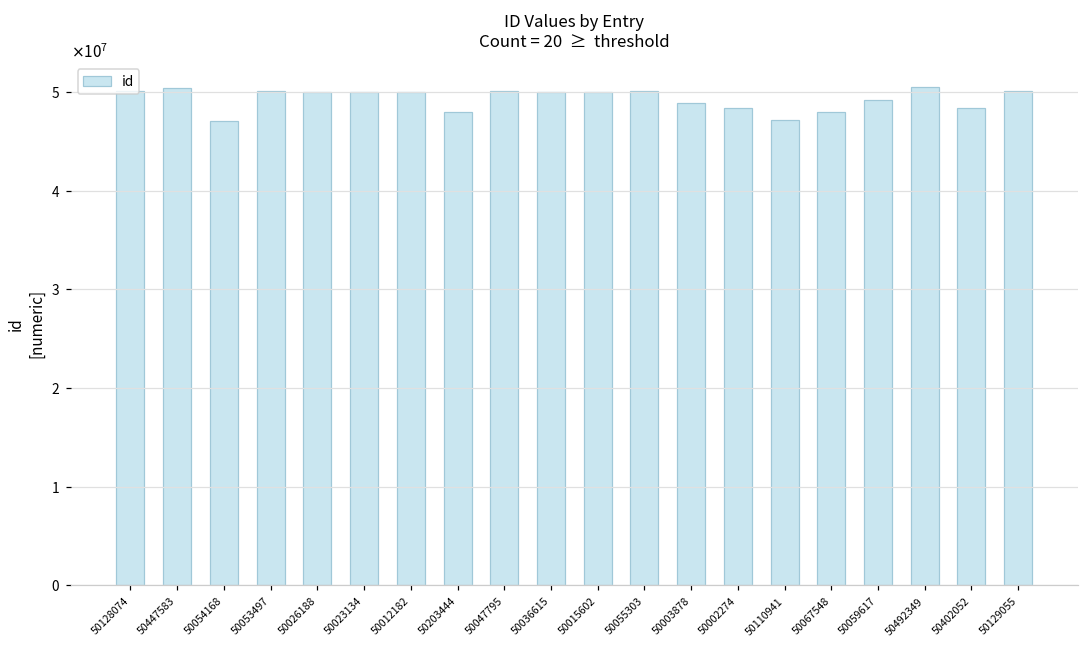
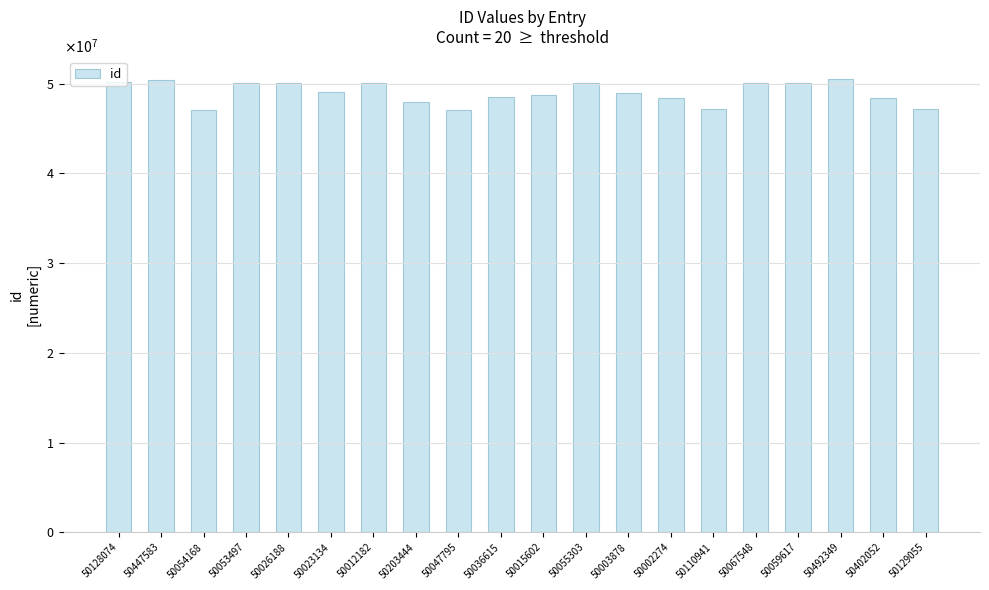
50023134: 50000000 -> 49000000
50047795: 50000000 -> 47000000
50036615: 50000000 -> 49000000
50015602: 50000000 -> 49000000
50067548: 48000000 -> 50000000
50059617: 49000000 -> 50000000
50129055: 50000000 -> 47000000
